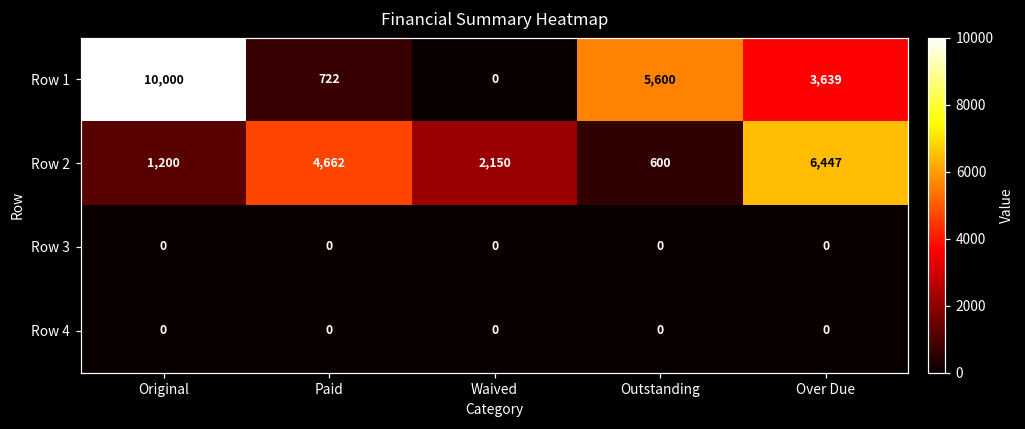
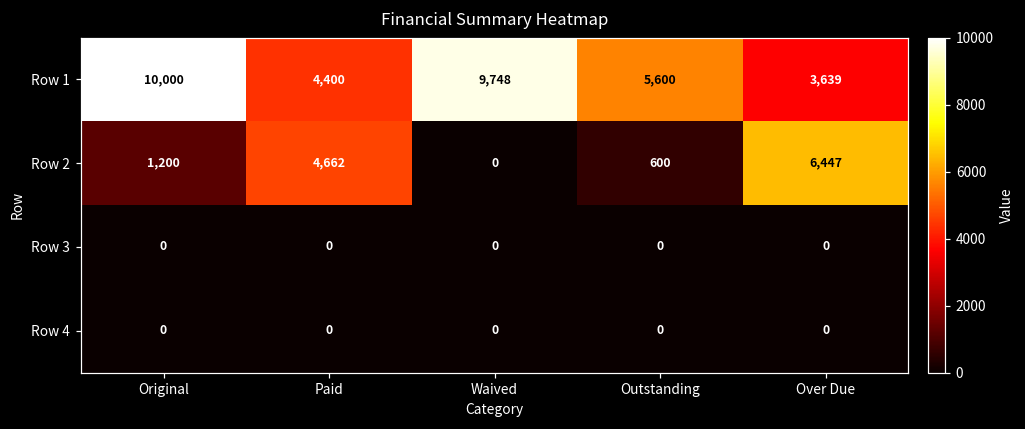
Row 1, Paid: 722 -> 4,400
Row 1, Waived: 0 -> 9,748
Row 2, Waived: 2,150 -> 0
